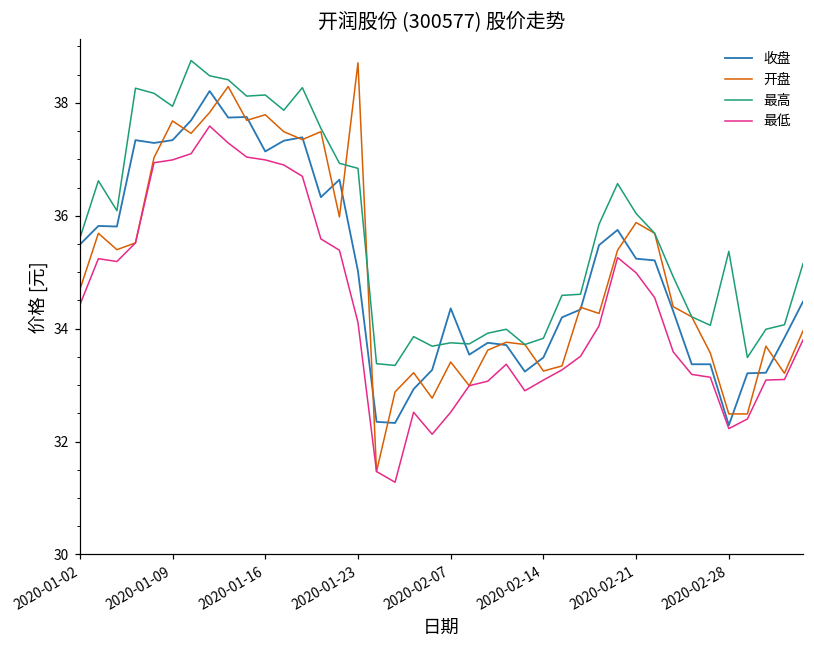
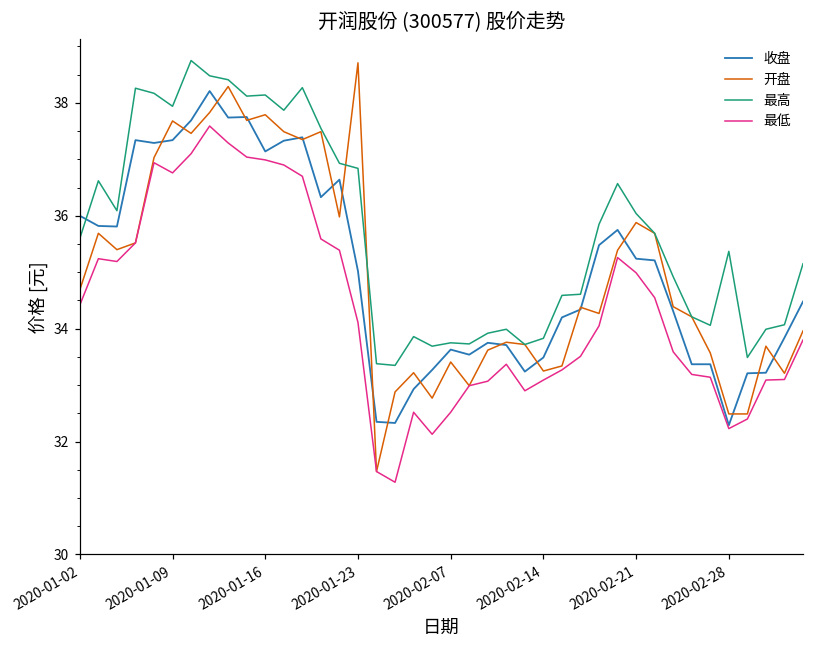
收盘, 2020-01-02: 35.5 -> 36.0
最低, 2020-01-09: 37.0 -> 36.8
收盘, 2020-02-07: 34.4 -> 33.6
